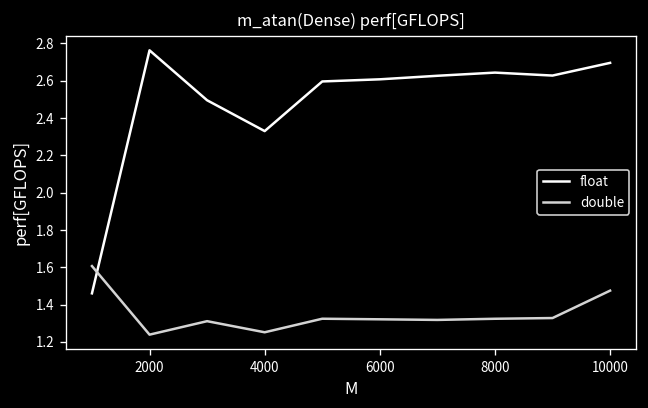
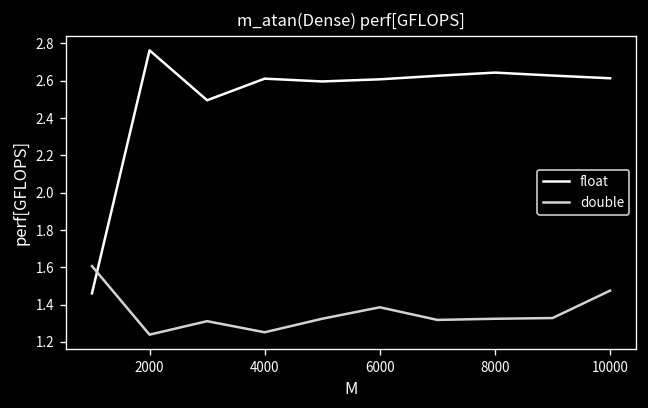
float, 4000: 2.33 -> 2.61
double, 6000: 1.32 -> 1.39
float, 10000: 2.70 -> 2.61
